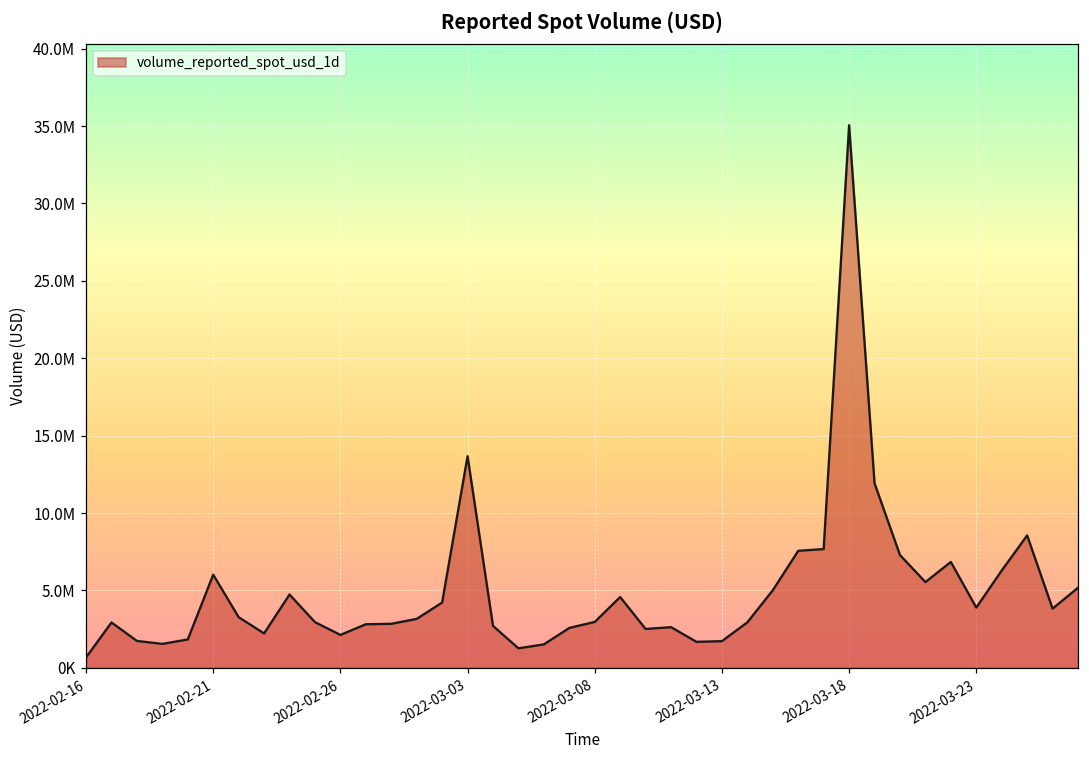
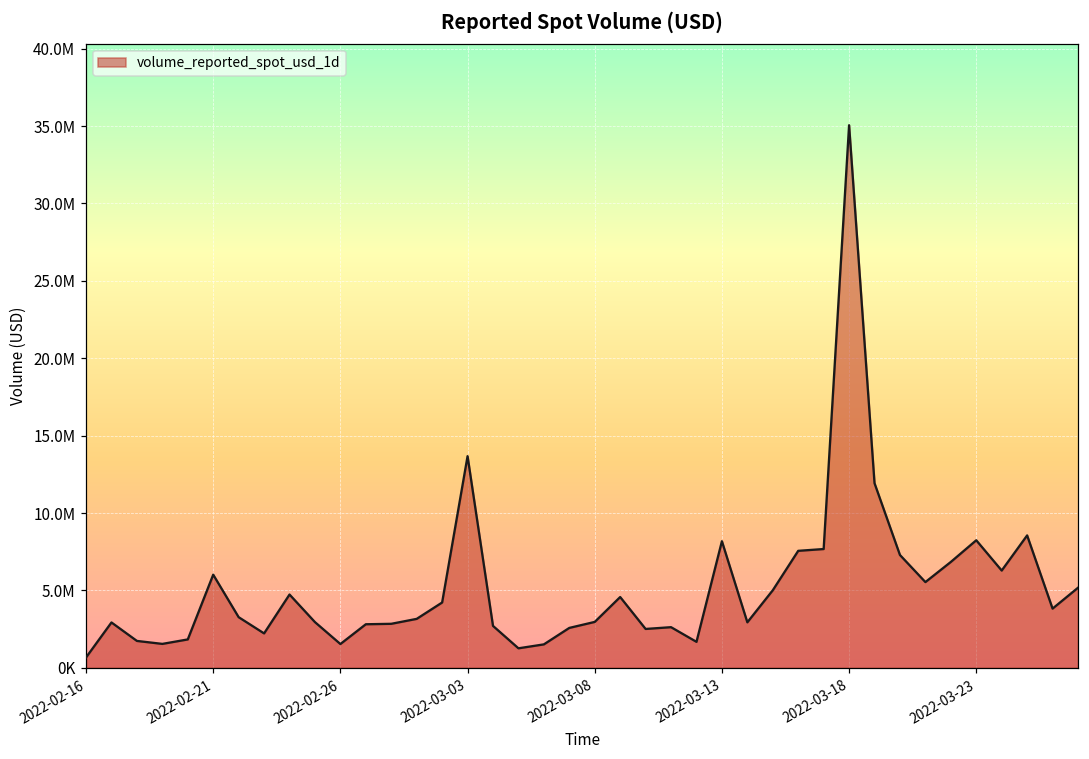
2022-02-26: 2100000 -> 1500000
2022-03-13: 1700000 -> 8200000
2022-03-23: 3900000 -> 8200000
